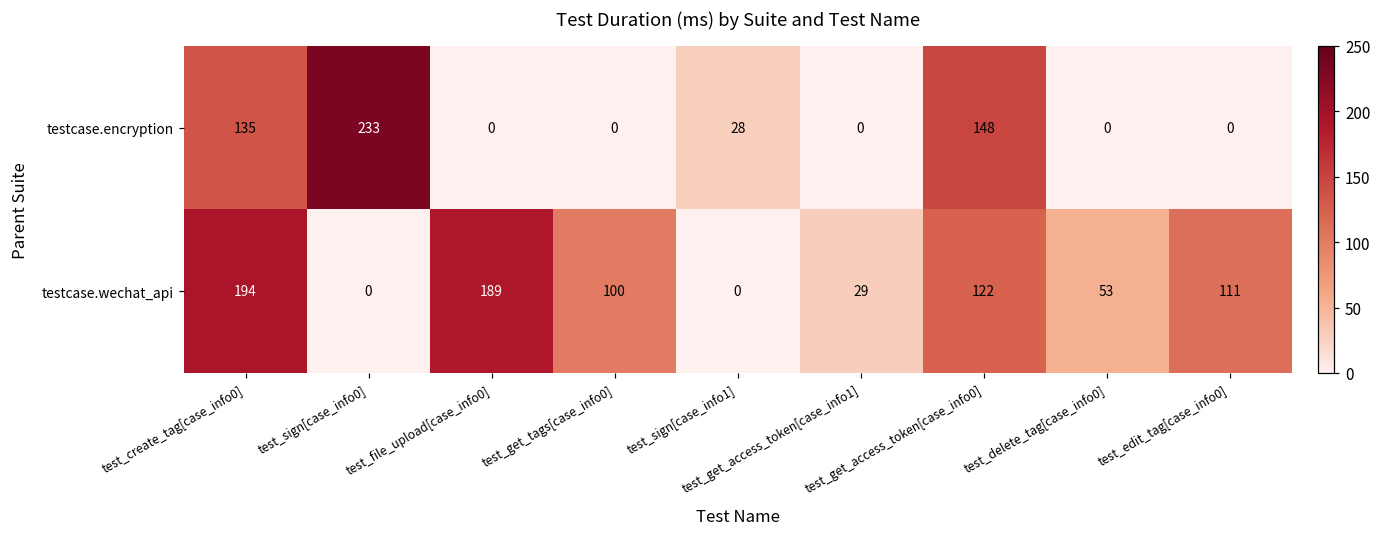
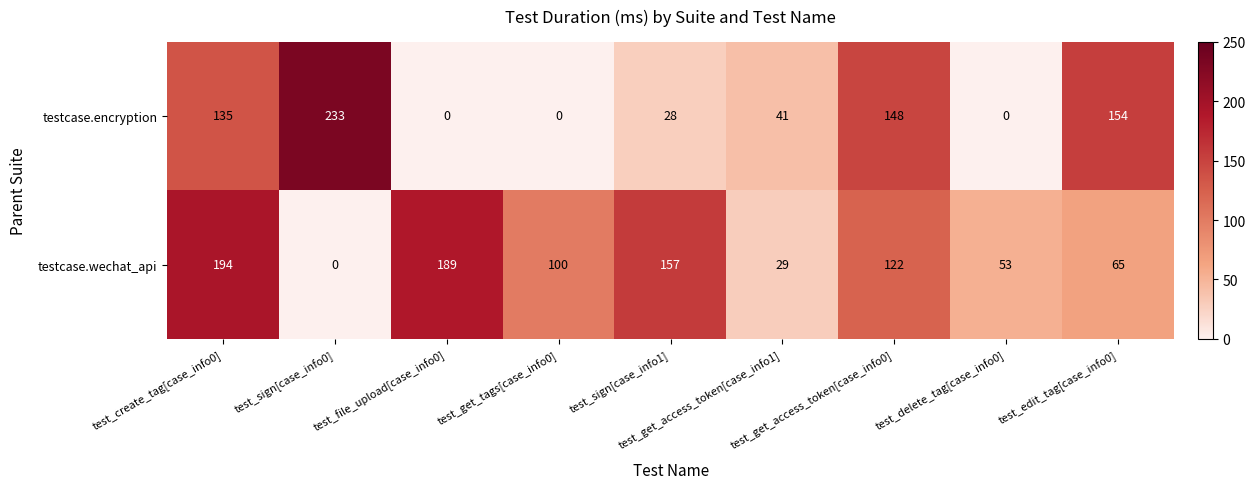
testcase.encryption, test_get_access_token[case_info1]: 0 -> 41
testcase.encryption, test_edit_tag[case_info0]: 0 -> 154
testcase.wechat_api, test_sign[case_info1]: 0 -> 157
testcase.wechat_api, test_edit_tag[case_info0]: 111 -> 65
